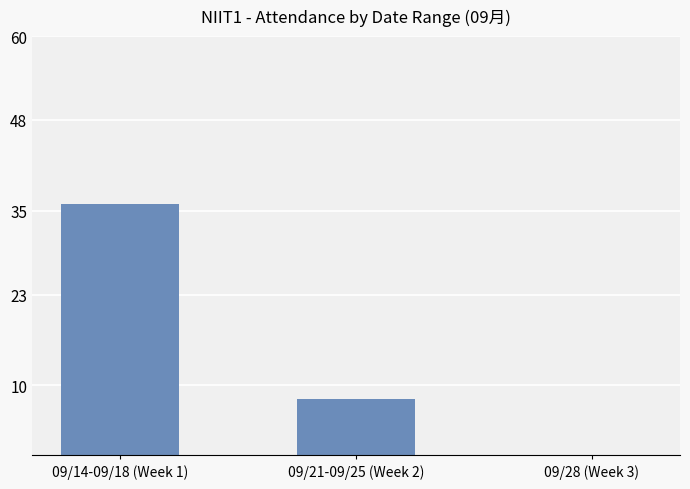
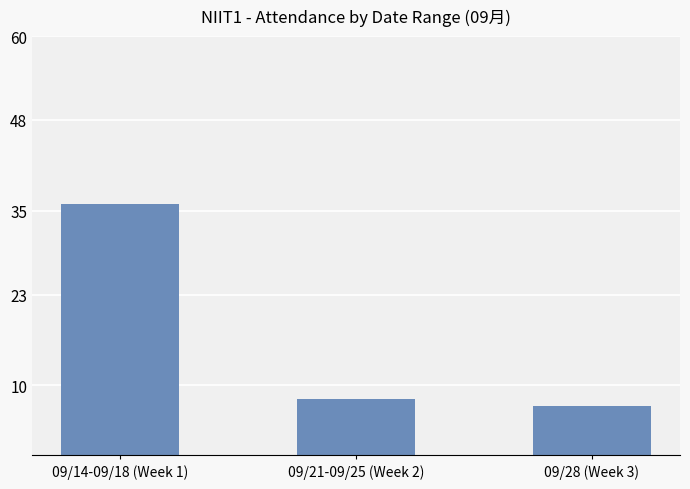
09/28 (Week 3): 0 -> 7
